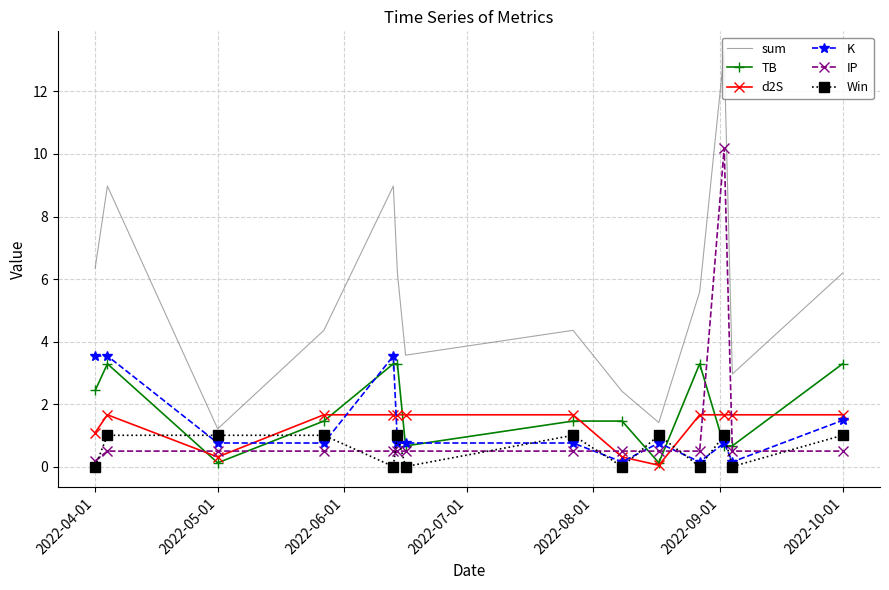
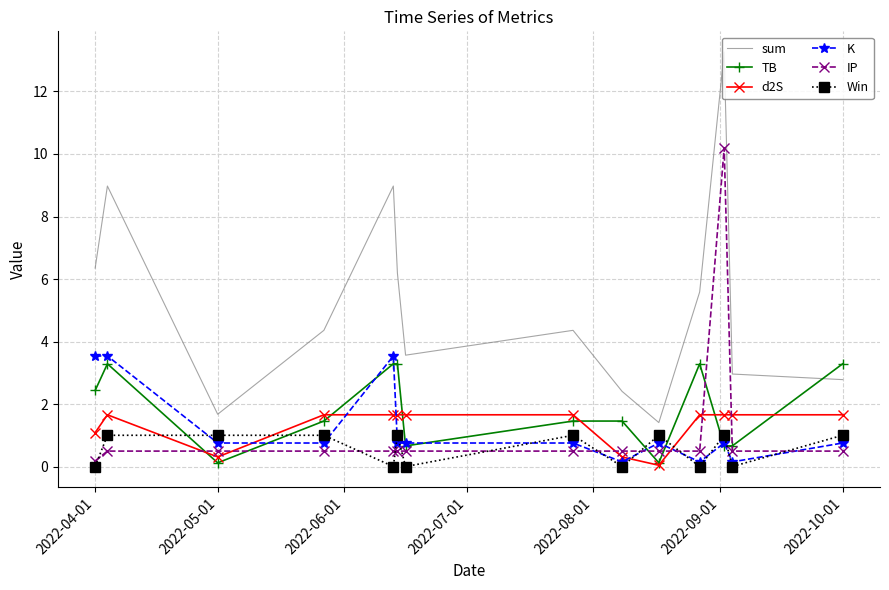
sum, 2022-05-01: 1.2 -> 1.7
sum, 2022-10-01: 6.2 -> 2.8
K, 2022-10-01: 1.5 -> 0.8
